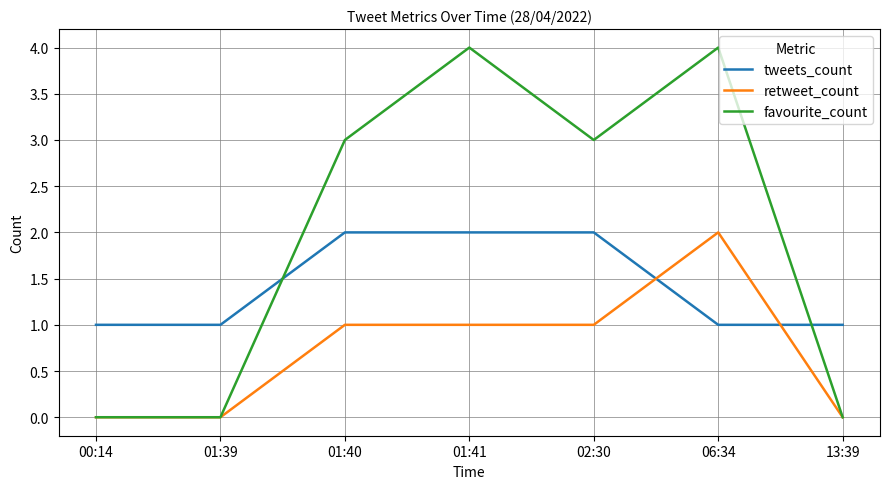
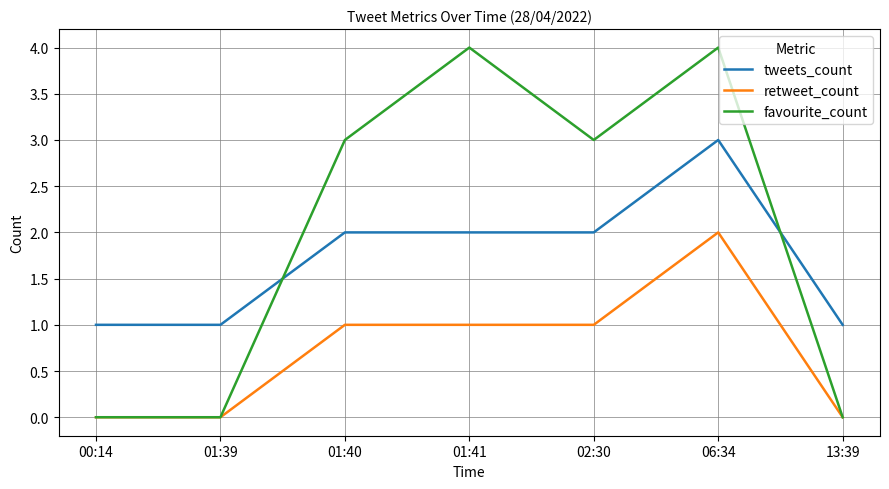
tweets_count, 06:34: 1 -> 3
